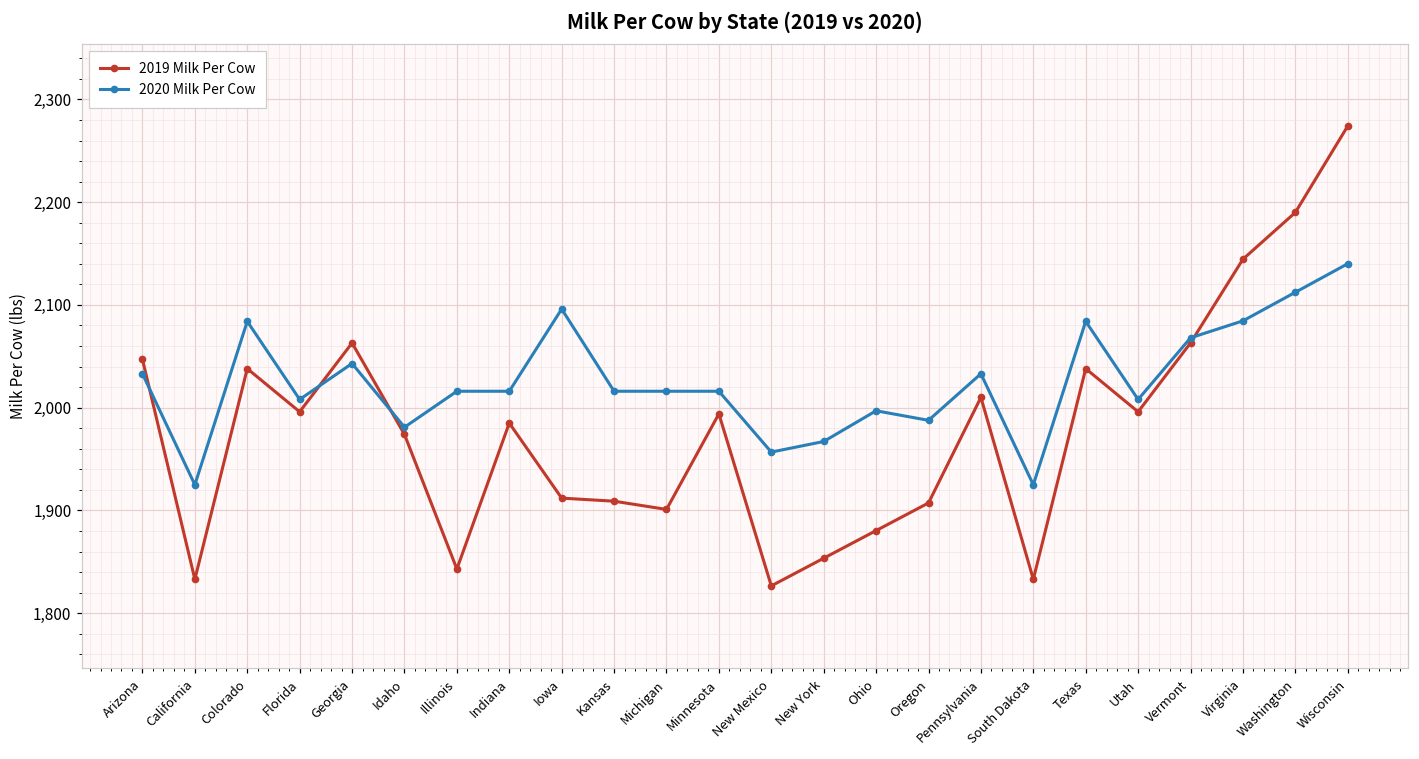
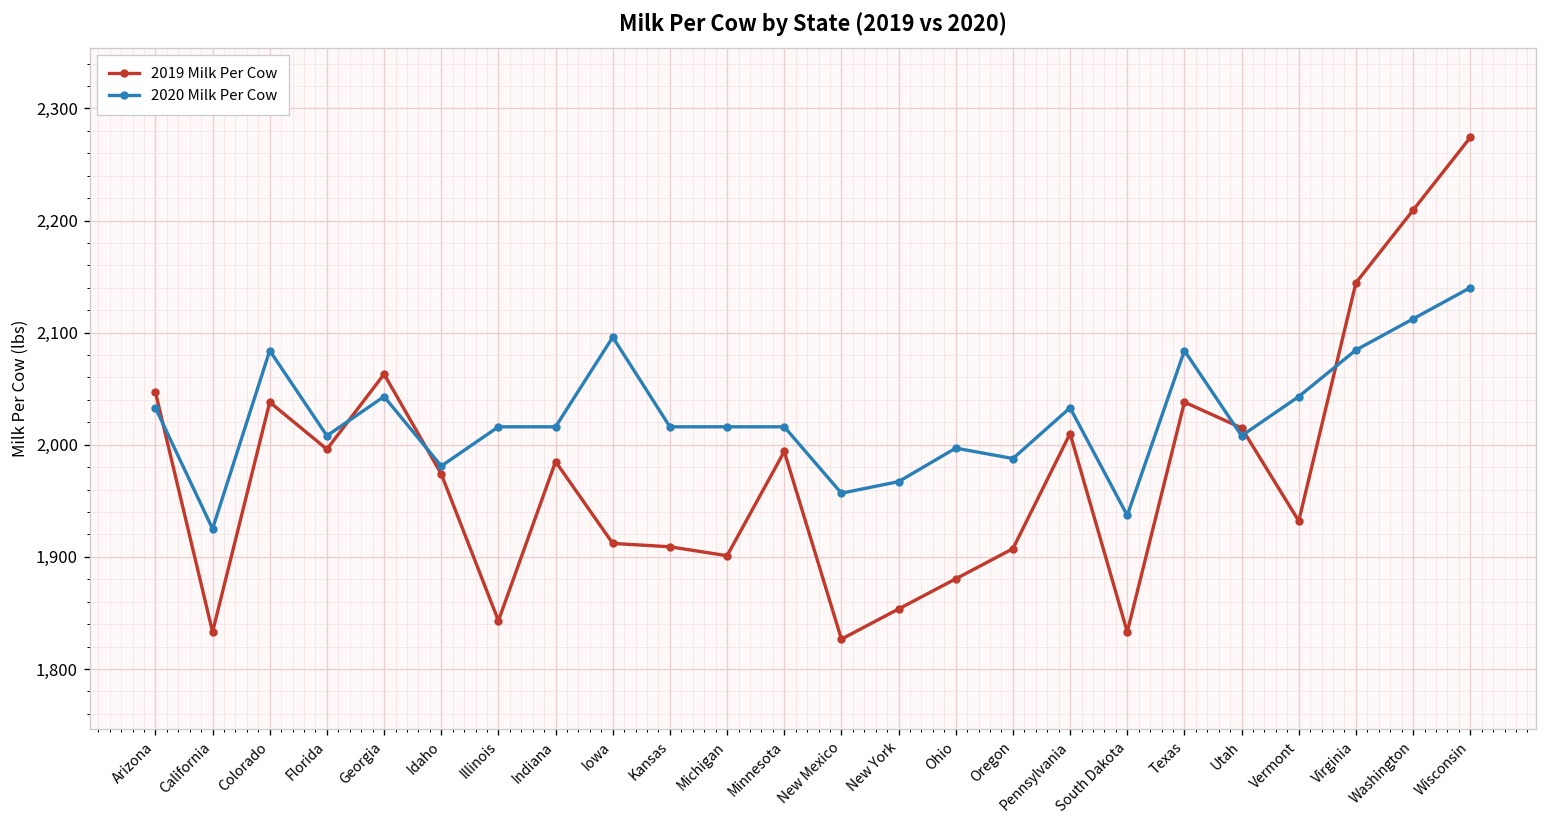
2020 Milk Per Cow, South Dakota: 1,930 -> 1,940
2019 Milk Per Cow, Utah: 2,000 -> 2,020
2019 Milk Per Cow, Vermont: 2,060 -> 1,930
2020 Milk Per Cow, Vermont: 2,070 -> 2,040
2019 Milk Per Cow, Washington: 2,190 -> 2,210
